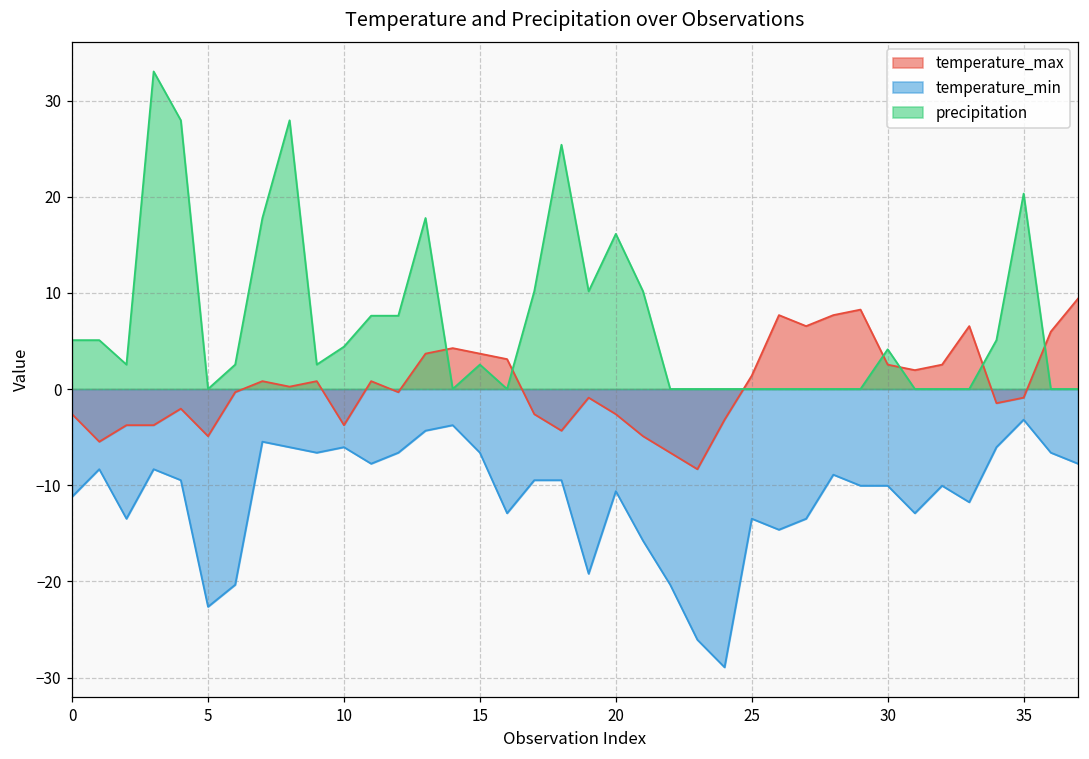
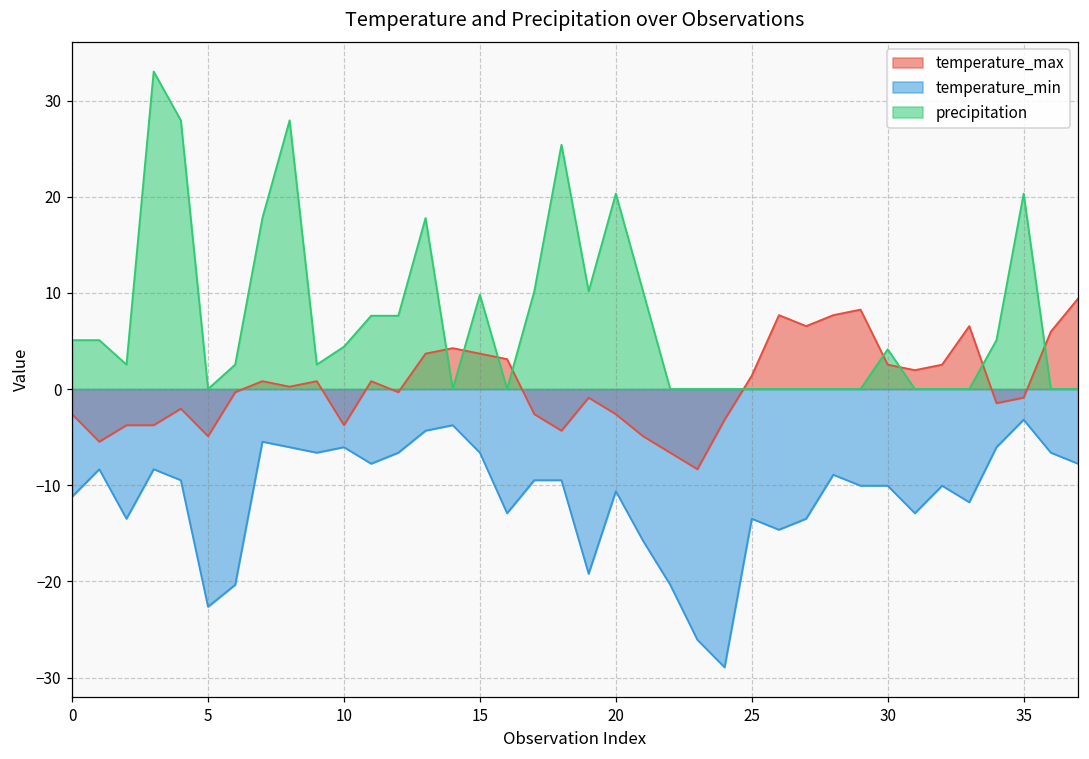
precipitation, 15: 3 -> 10
precipitation, 20: 16 -> 20
